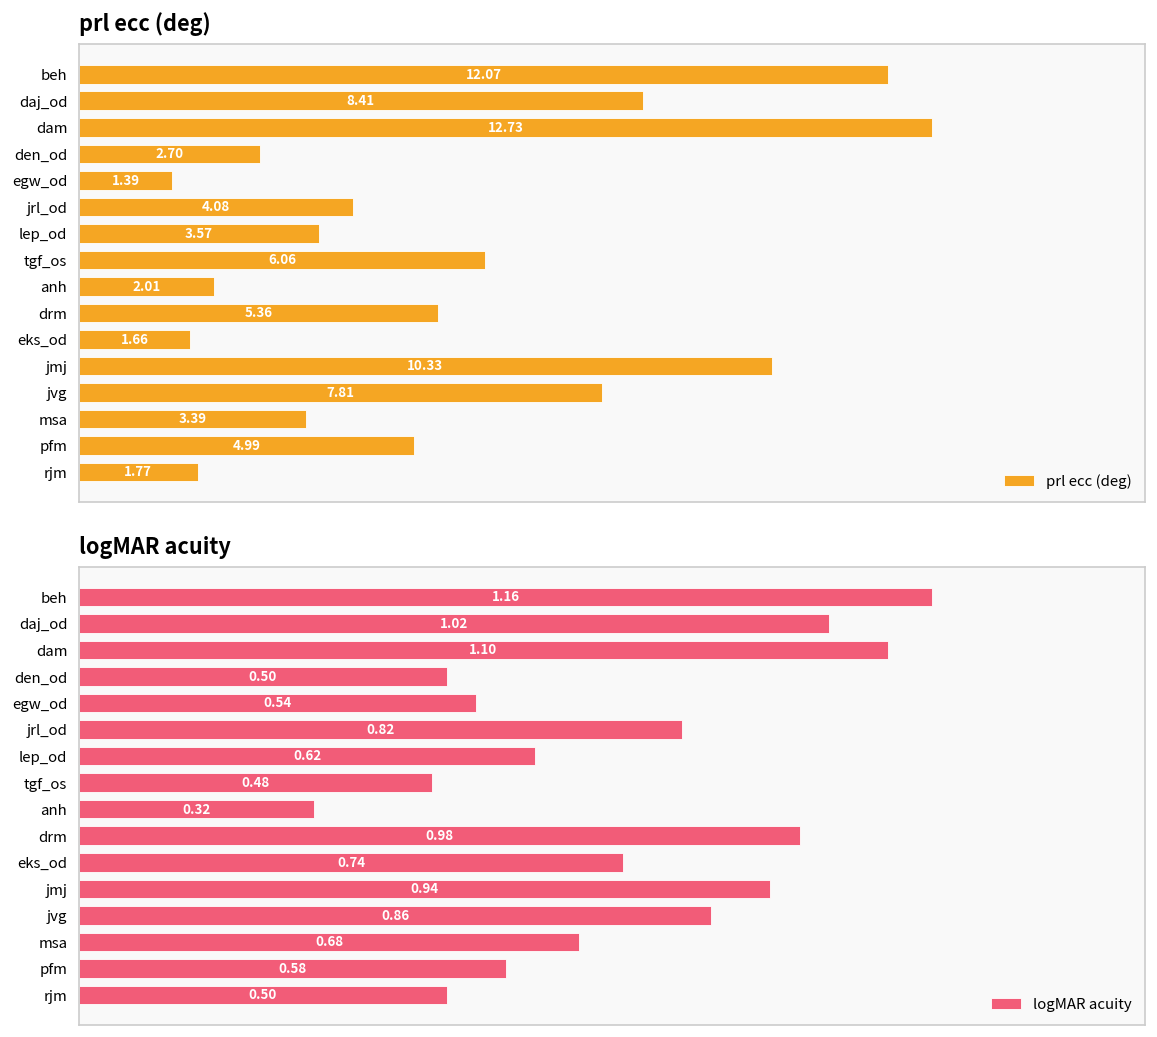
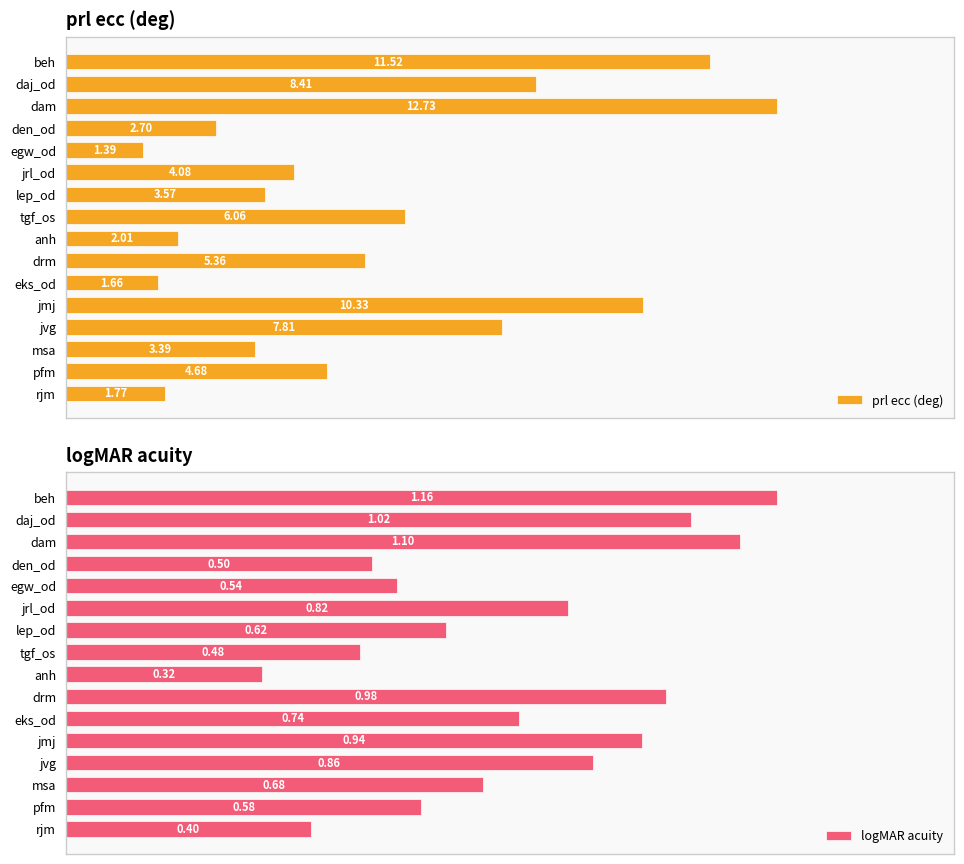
prl ecc (deg), beh: 12.07 -> 11.52
prl ecc (deg), pfm: 4.99 -> 4.68
logMAR acuity, rjm: 0.50 -> 0.40
